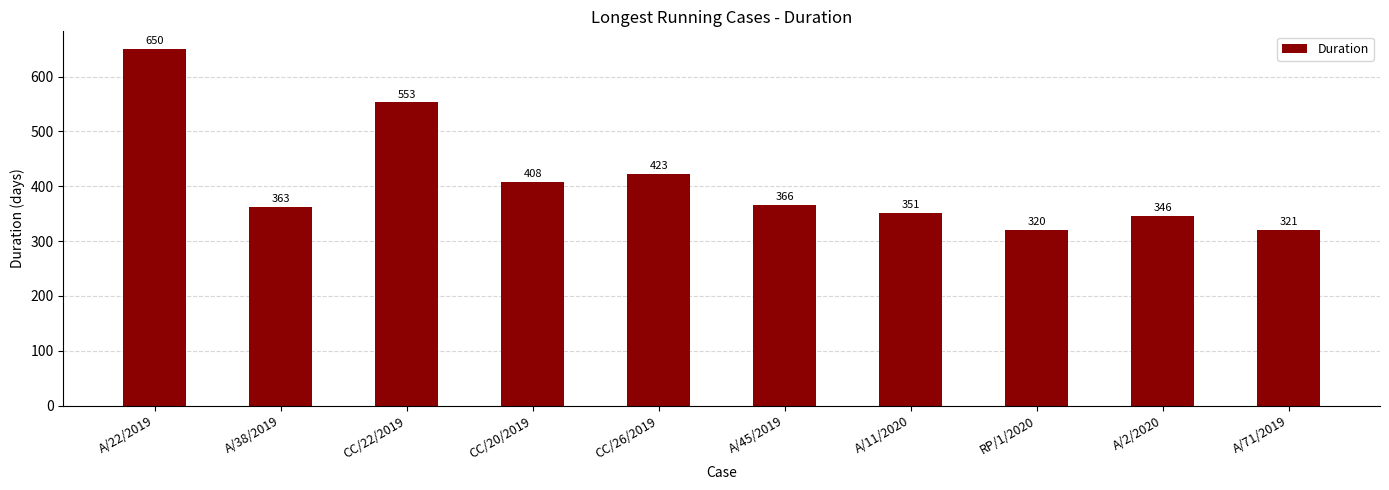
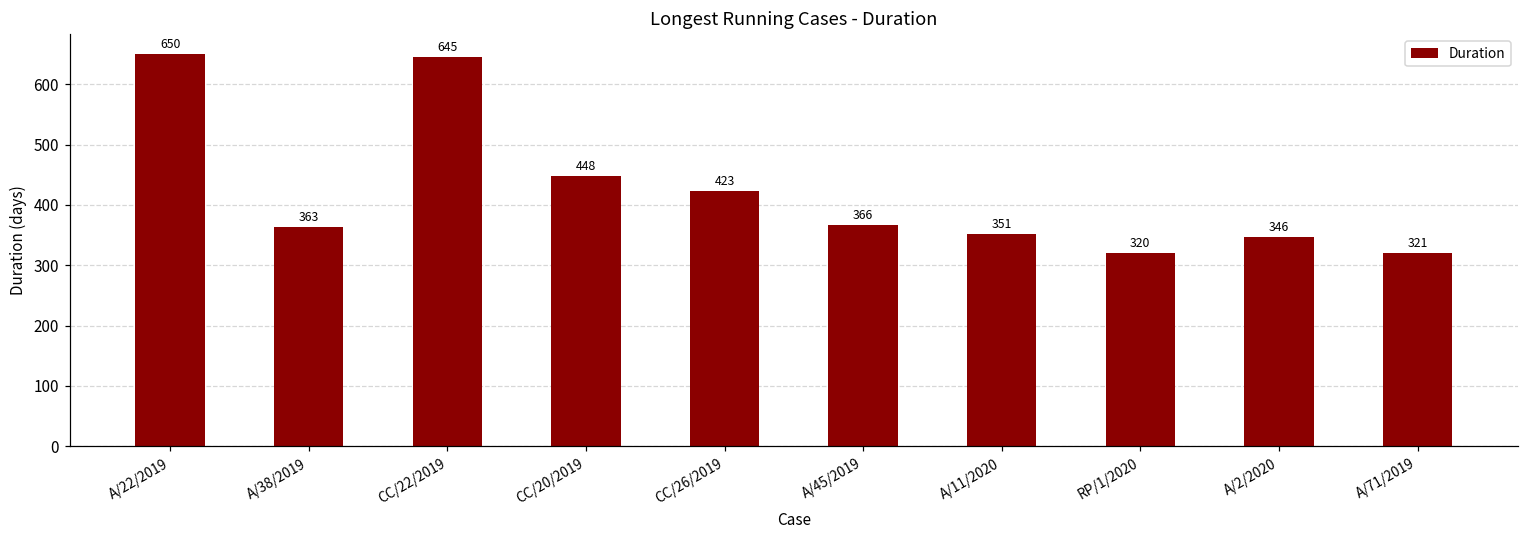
CC/22/2019: 553 -> 645
CC/20/2019: 408 -> 448
